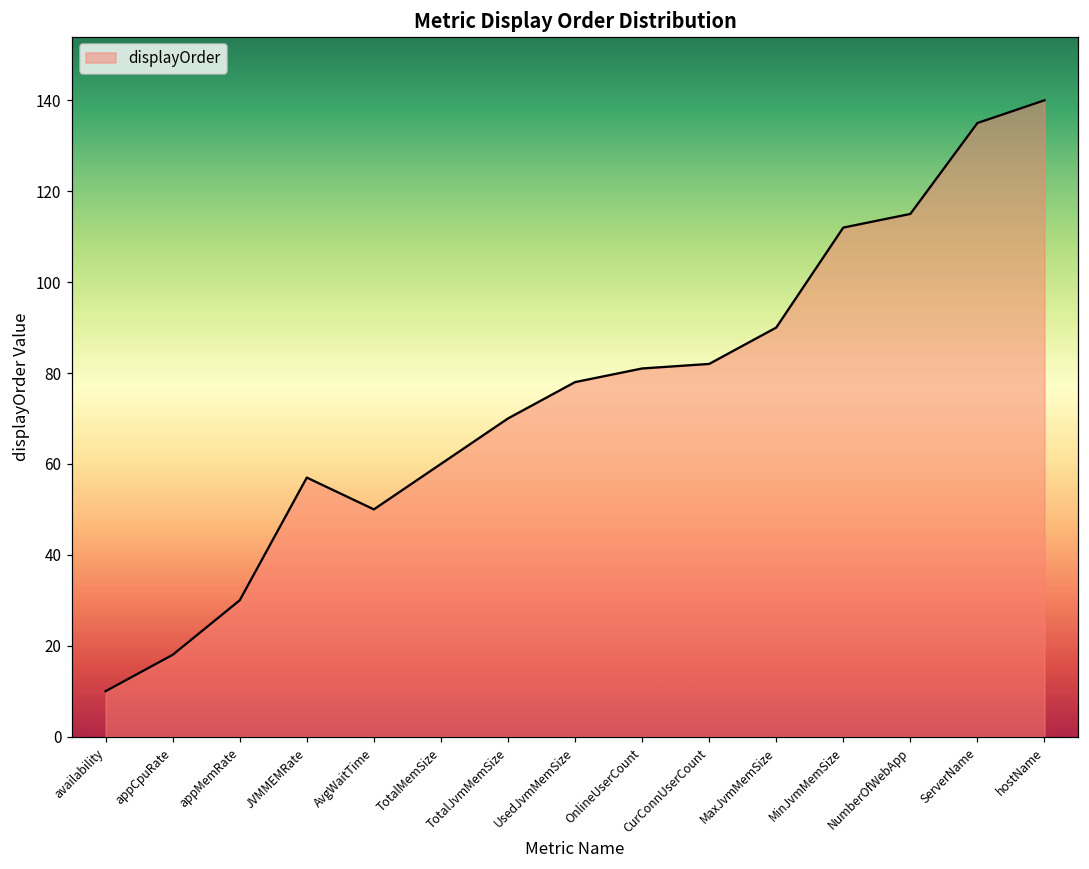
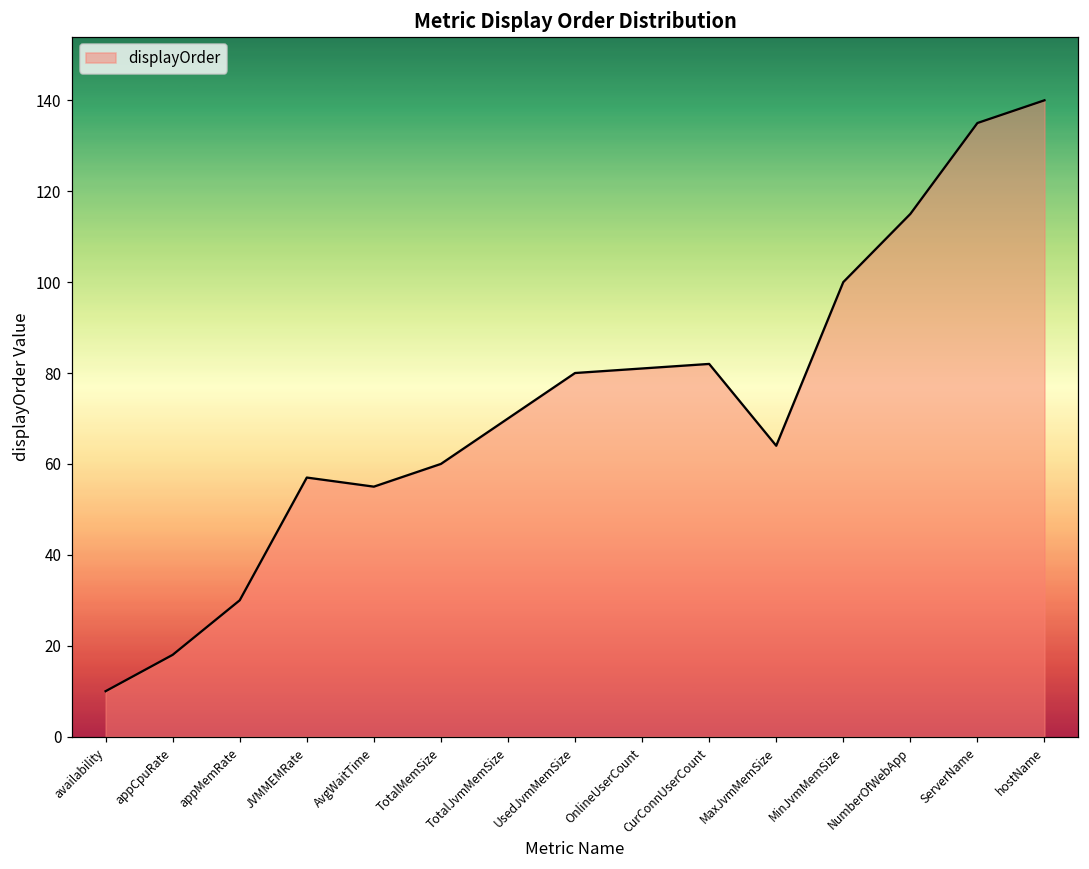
AvgWaitTime: 50 -> 55
UsedJvmMemSize: 78 -> 80
MaxJvmMemSize: 90 -> 64
MinJvmMemSize: 112 -> 100
